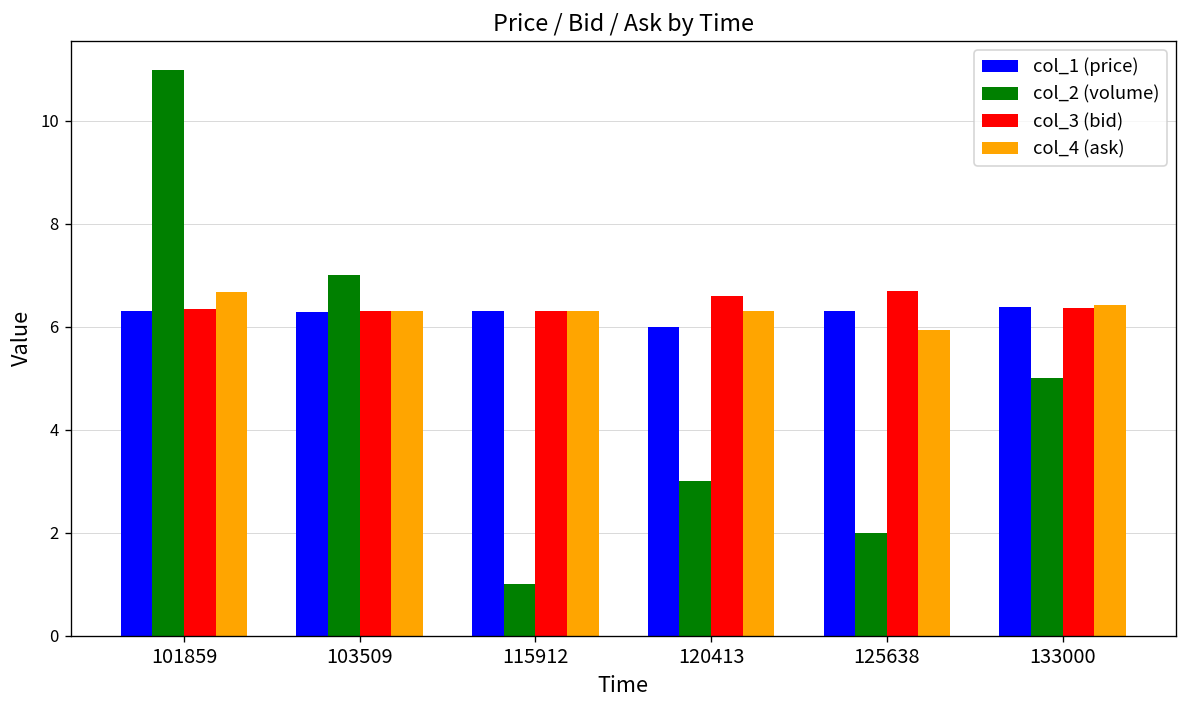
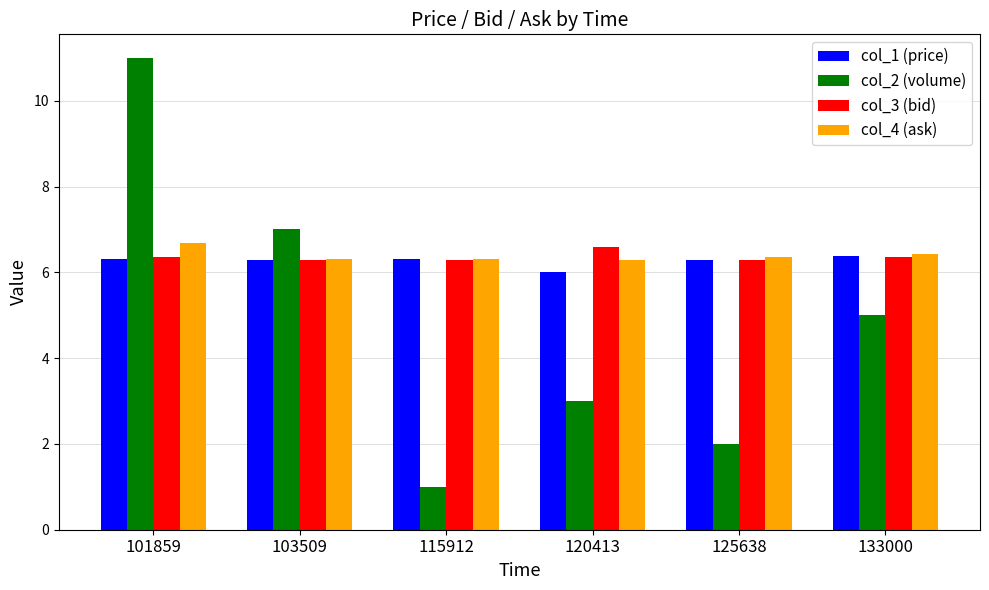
col_3 (bid), 125638: 6.7 -> 6.3
col_4 (ask), 125638: 5.9 -> 6.4
